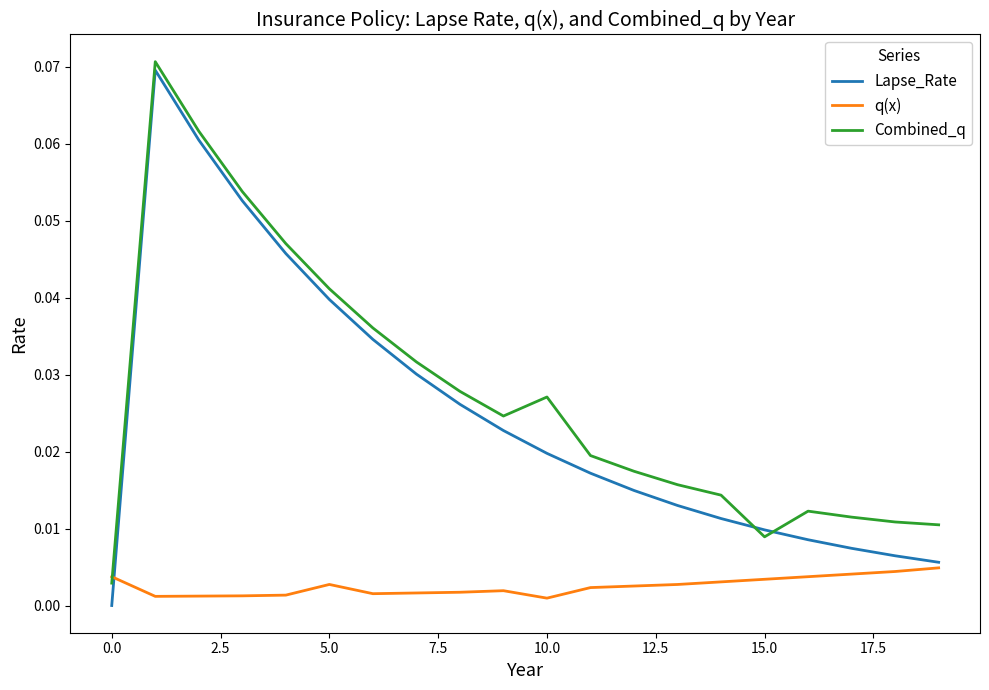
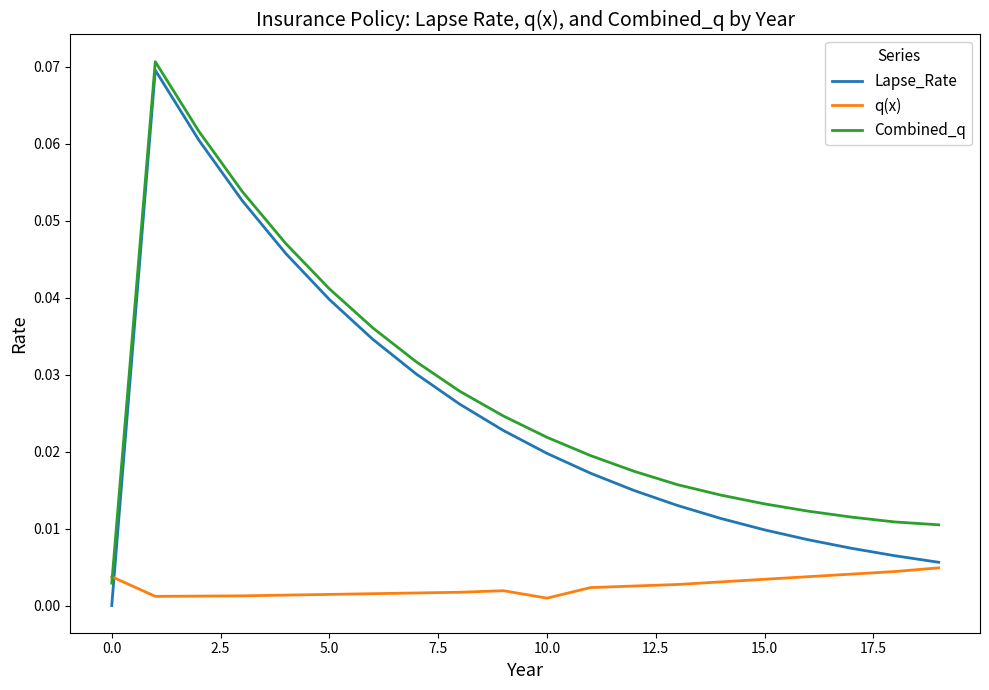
q(x), 5.0: 0.003 -> 0.001
Combined_q, 10.0: 0.027 -> 0.022
Combined_q, 15.0: 0.009 -> 0.013
